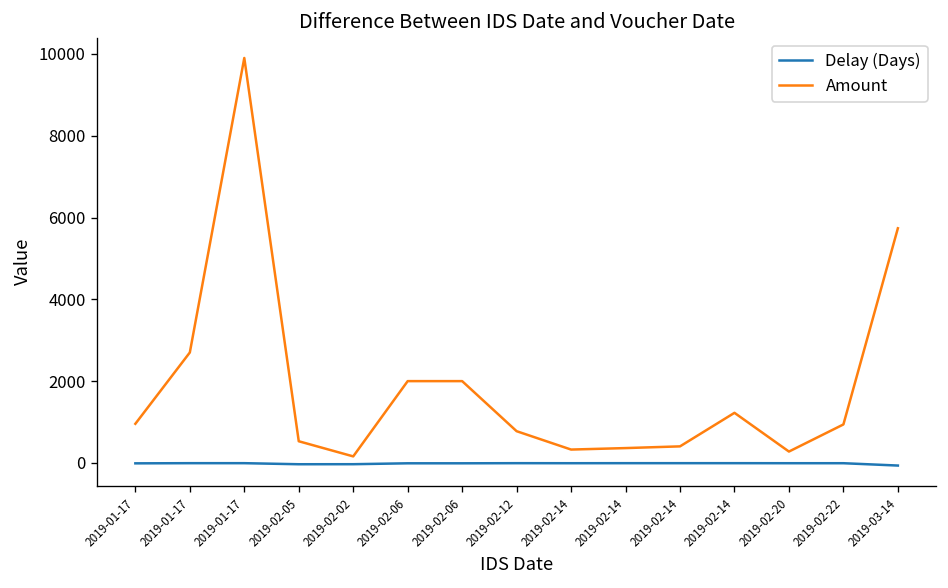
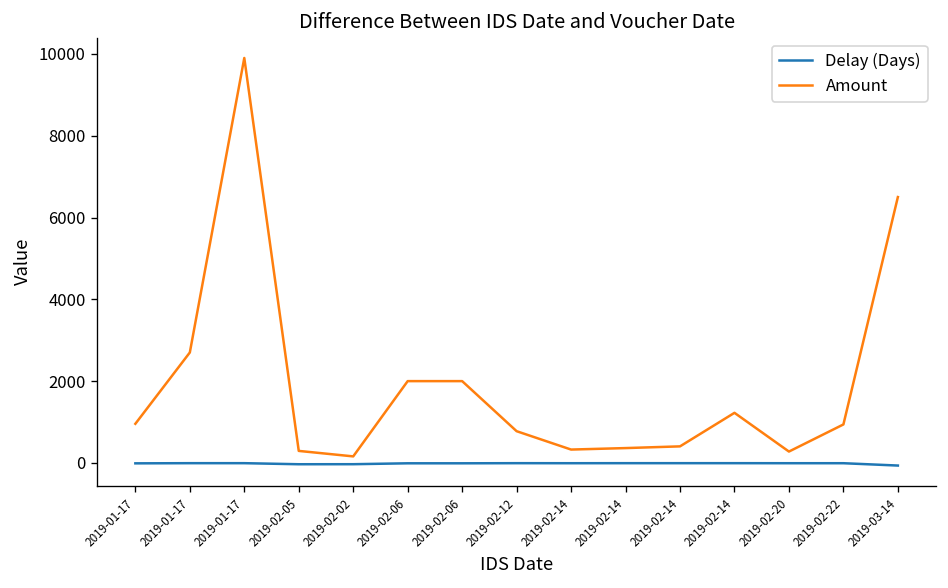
Amount, 2019-02-05: 500 -> 300
Amount, 2019-03-14: 5700 -> 6500
